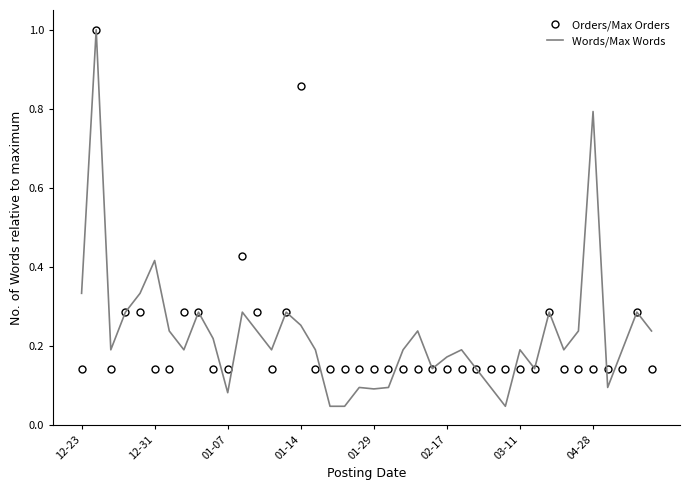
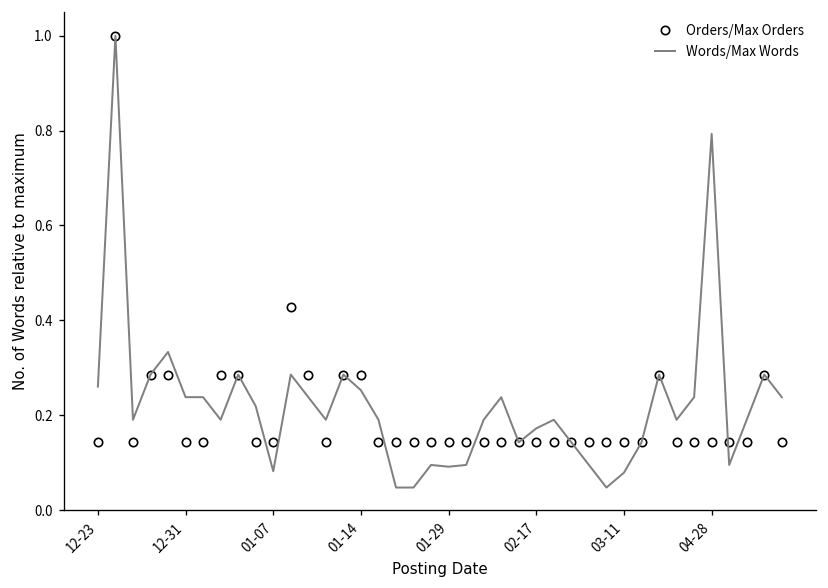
Words/Max Words, 12-23: 0.33 -> 0.26
Words/Max Words, 12-31: 0.42 -> 0.24
Orders/Max Orders, 01-14: 0.86 -> 0.29
Words/Max Words, 03-11: 0.19 -> 0.08
